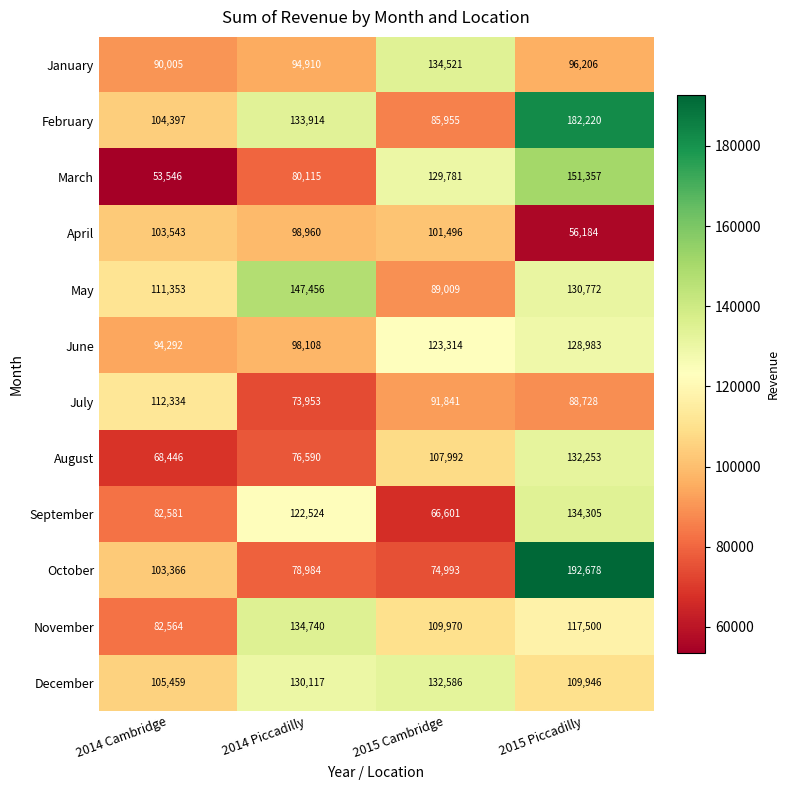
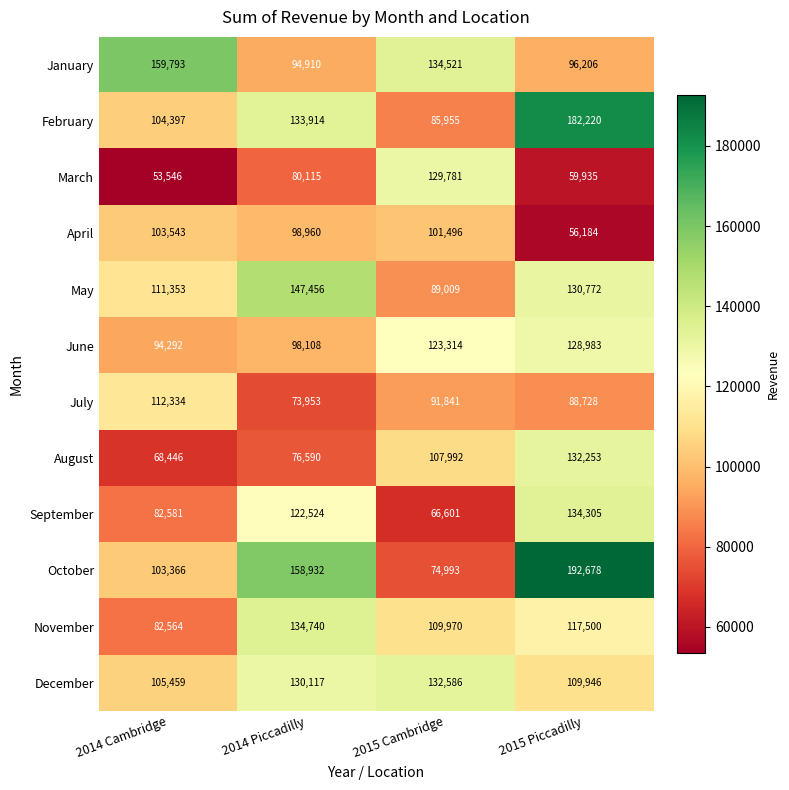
January, 2014 Cambridge: 90,005 -> 159,793
March, 2015 Piccadilly: 151,357 -> 59,935
October, 2014 Piccadilly: 78,984 -> 158,932
